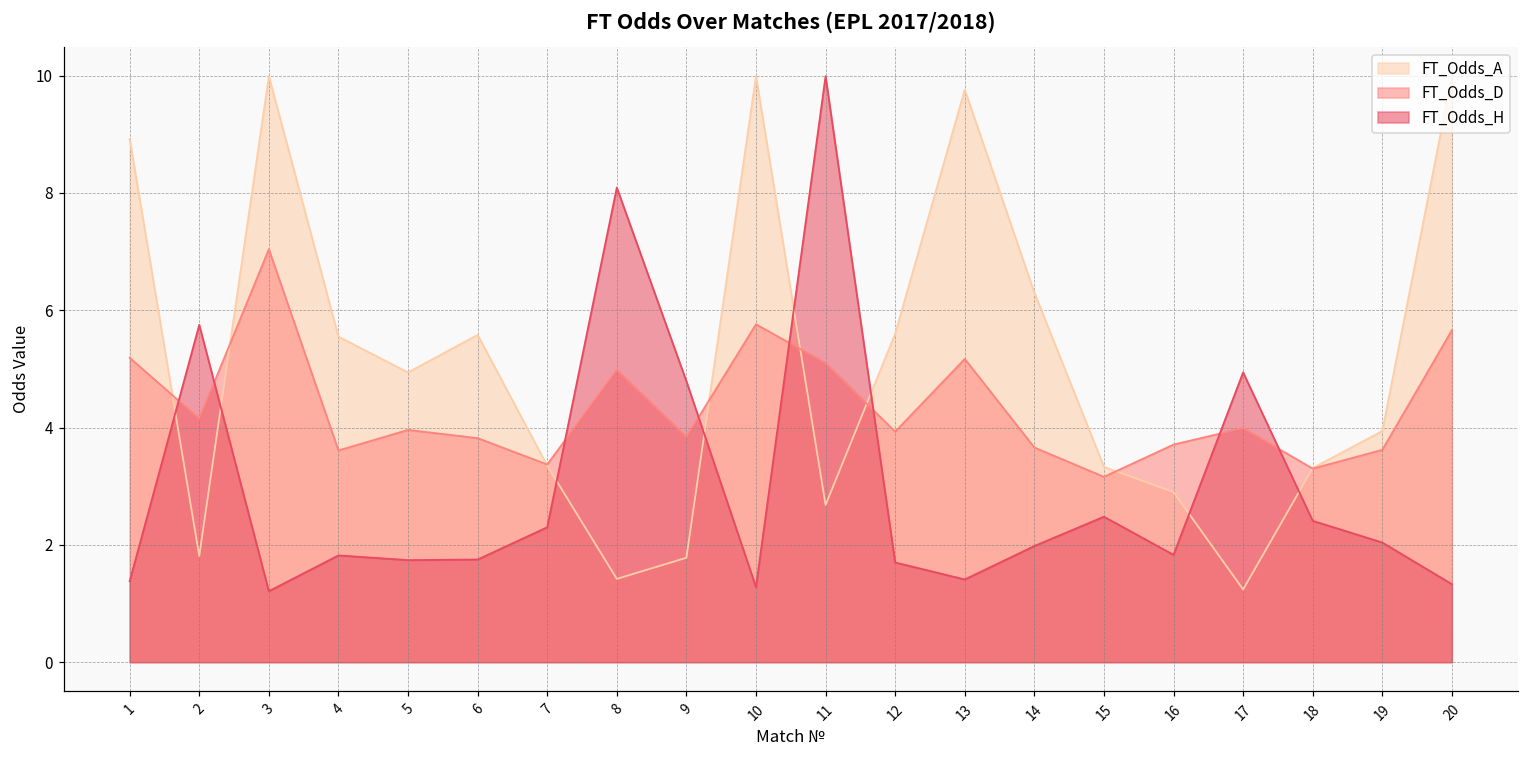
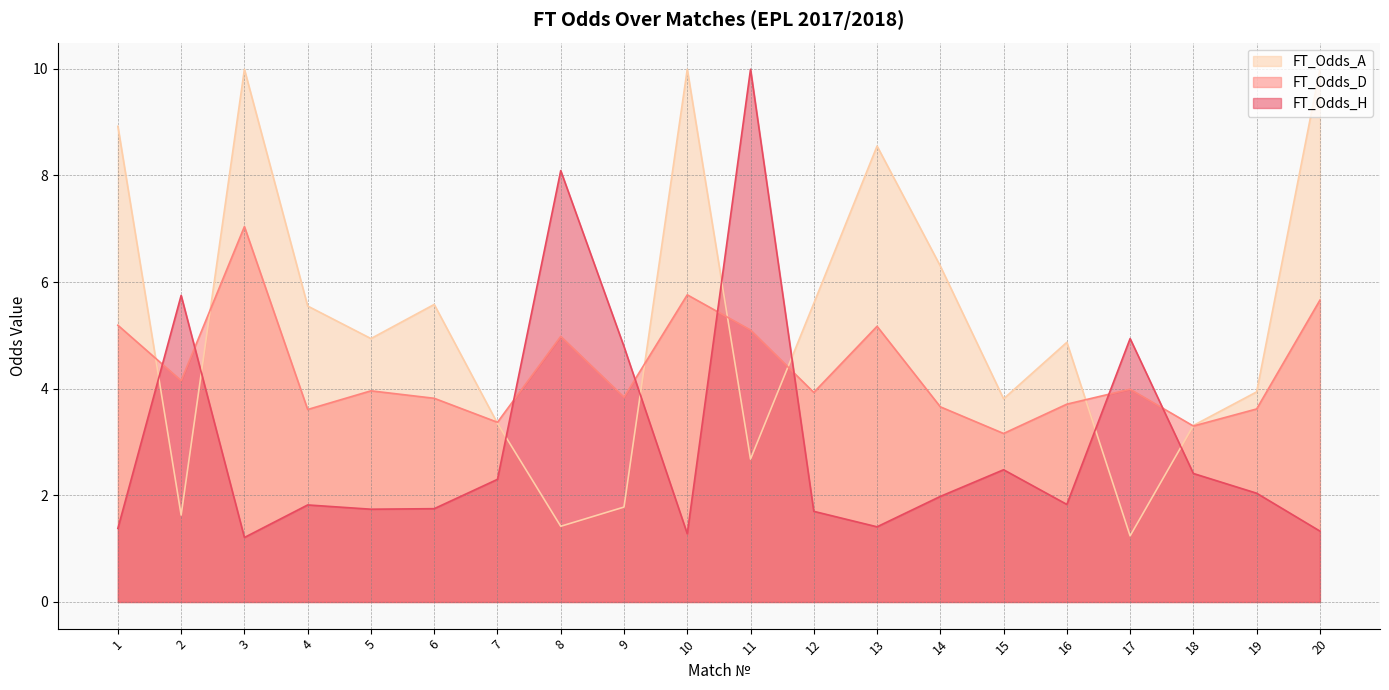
FT_Odds_A, 2: 1.8 -> 1.6
FT_Odds_A, 13: 9.8 -> 8.6
FT_Odds_A, 15: 3.3 -> 3.8
FT_Odds_A, 16: 2.9 -> 4.9
